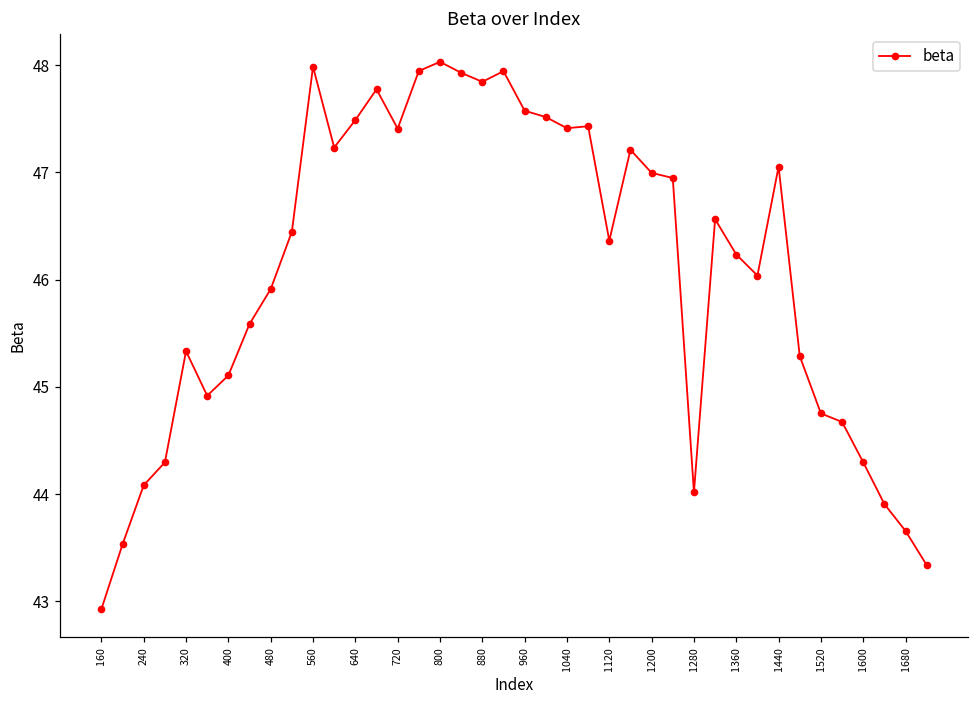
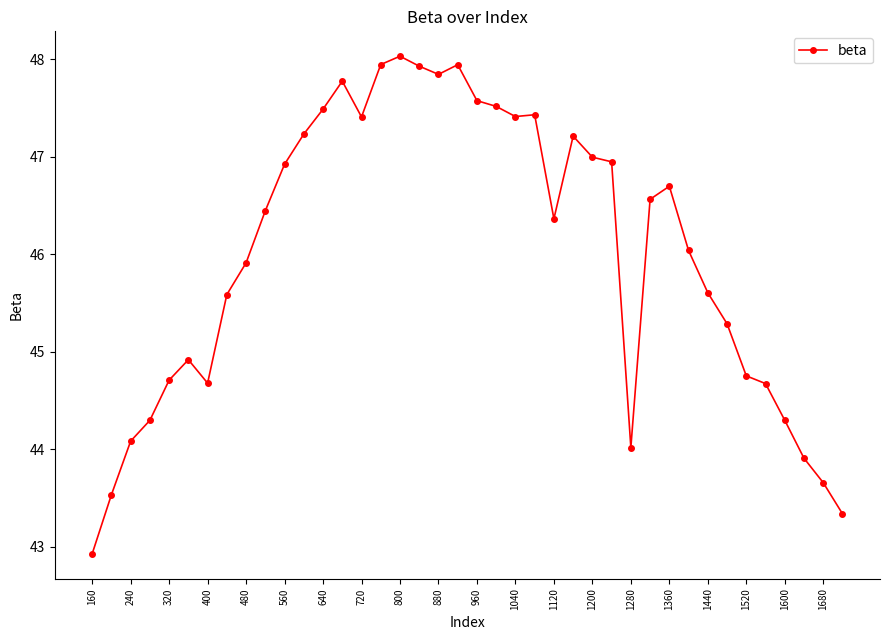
320: 45.3 -> 44.7
400: 45.1 -> 44.7
560: 48.0 -> 46.9
1360: 46.2 -> 46.7
1440: 47.1 -> 45.6
